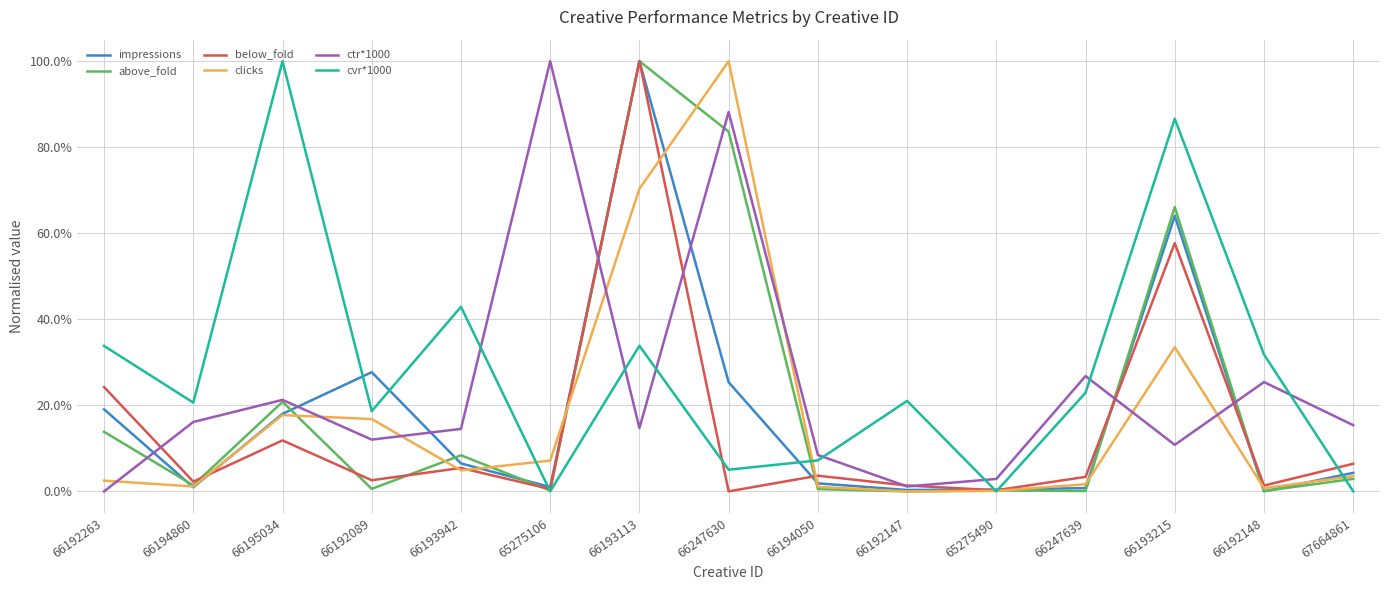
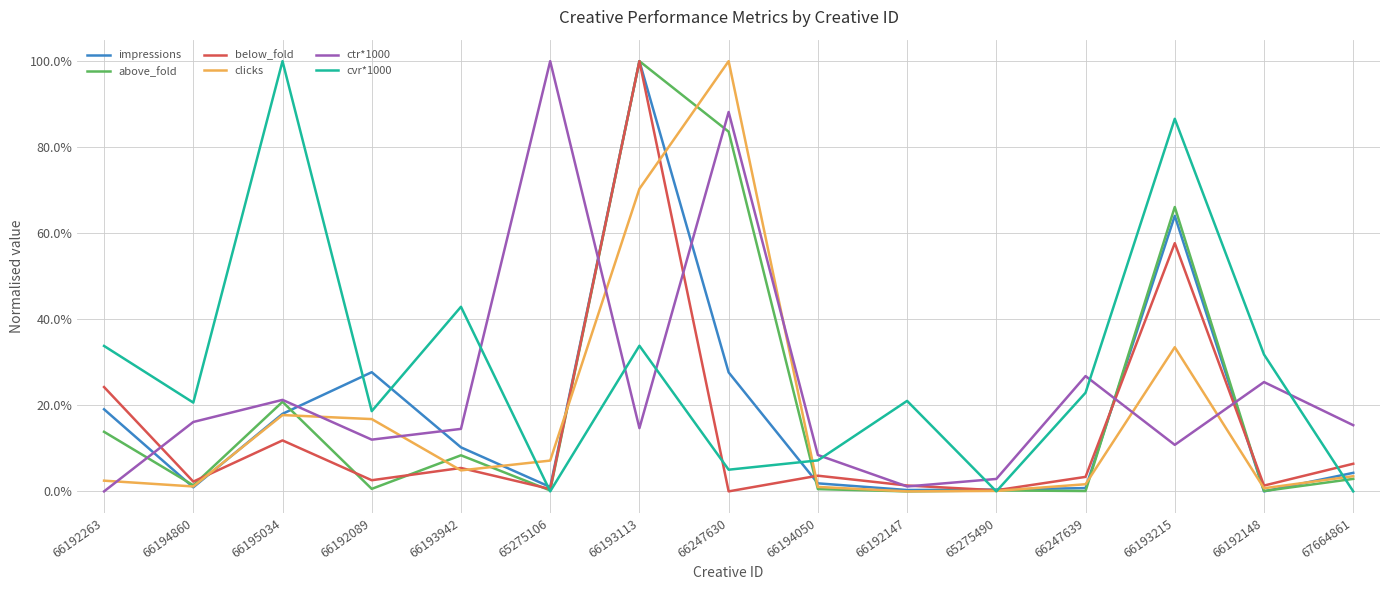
impressions, 66193942: 6% -> 10%
impressions, 66247630: 25% -> 28%
